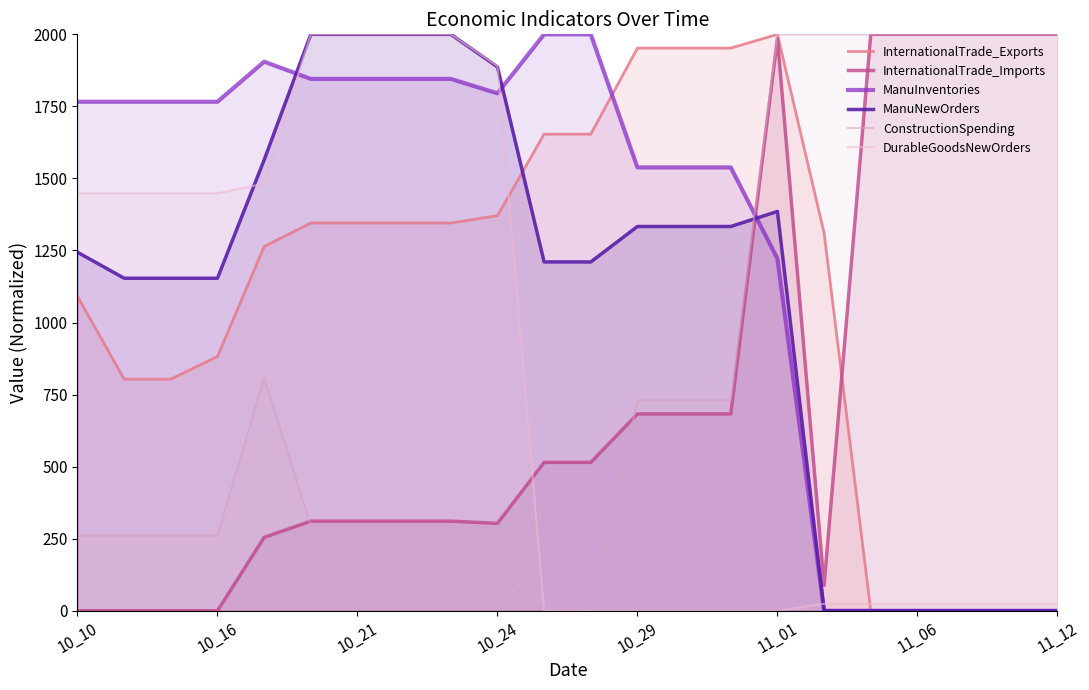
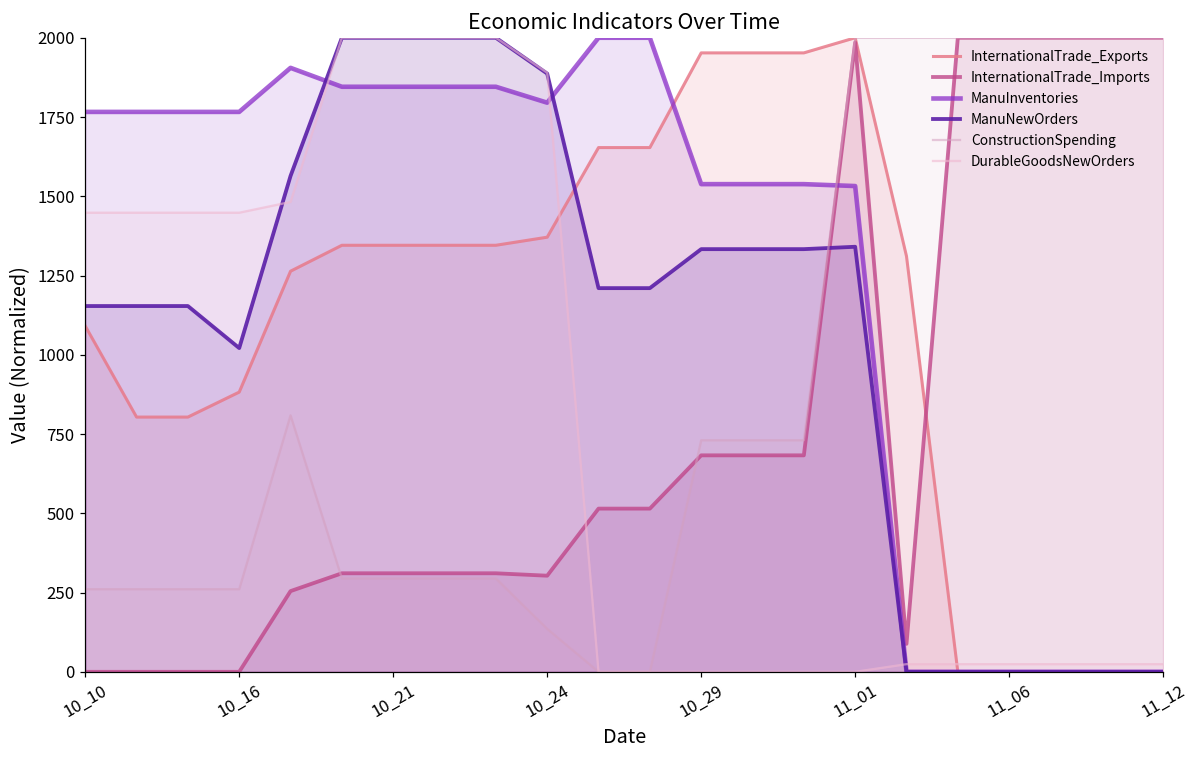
ManuNewOrders, 10_10: 1240 -> 1150
ManuNewOrders, 10_16: 1150 -> 1020
ManuInventories, 11_01: 1220 -> 1530
ManuNewOrders, 11_01: 1390 -> 1340
